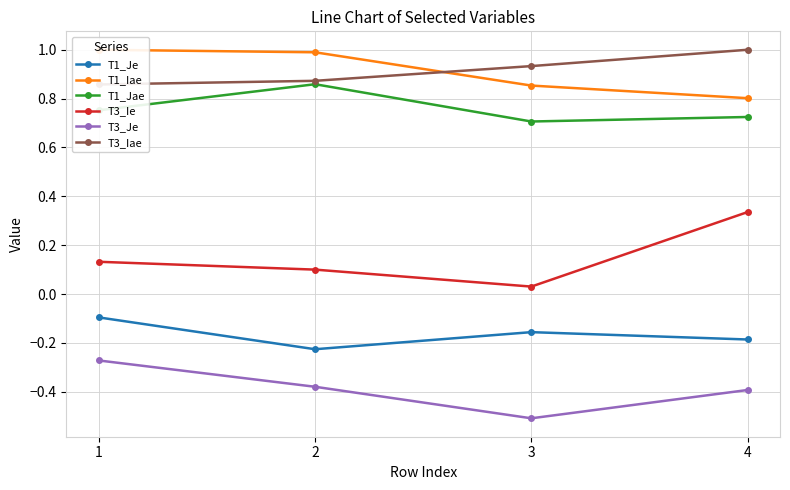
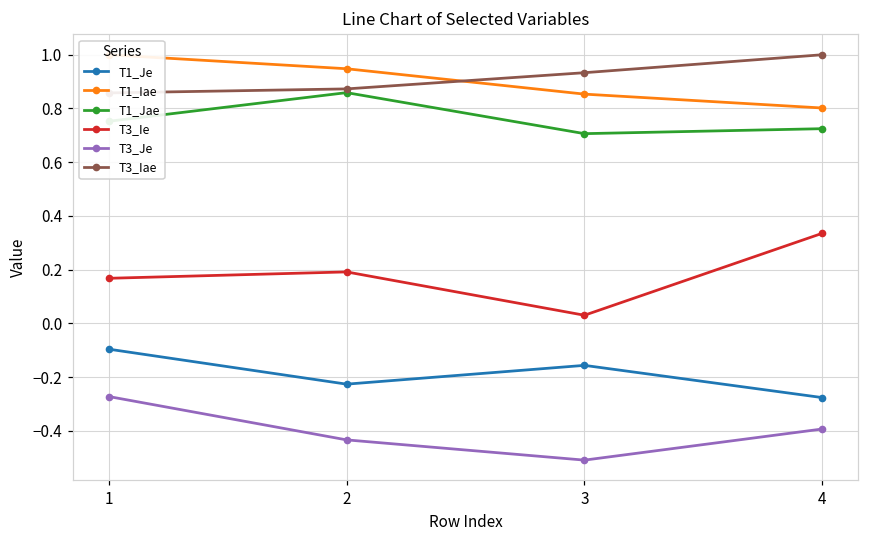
T3_Ie, 1: 0.13 -> 0.17
T1_Iae, 2: 0.99 -> 0.95
T3_Ie, 2: 0.10 -> 0.19
T3_Je, 2: -0.38 -> -0.43
T1_Je, 4: -0.19 -> -0.28
